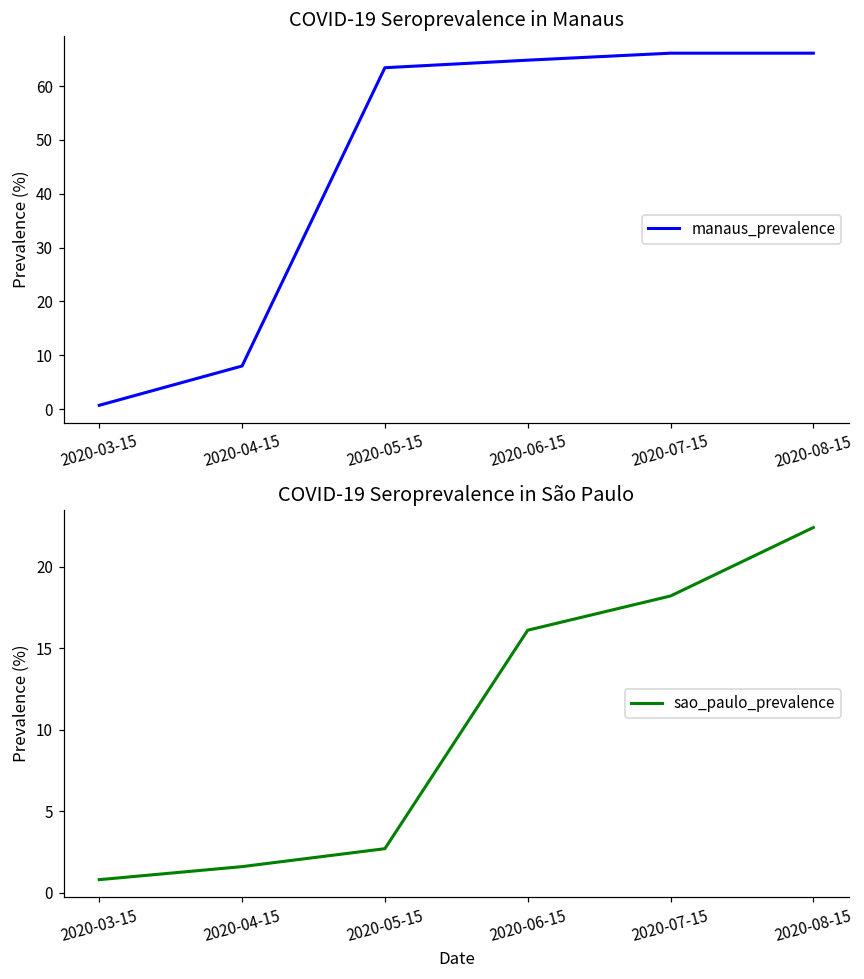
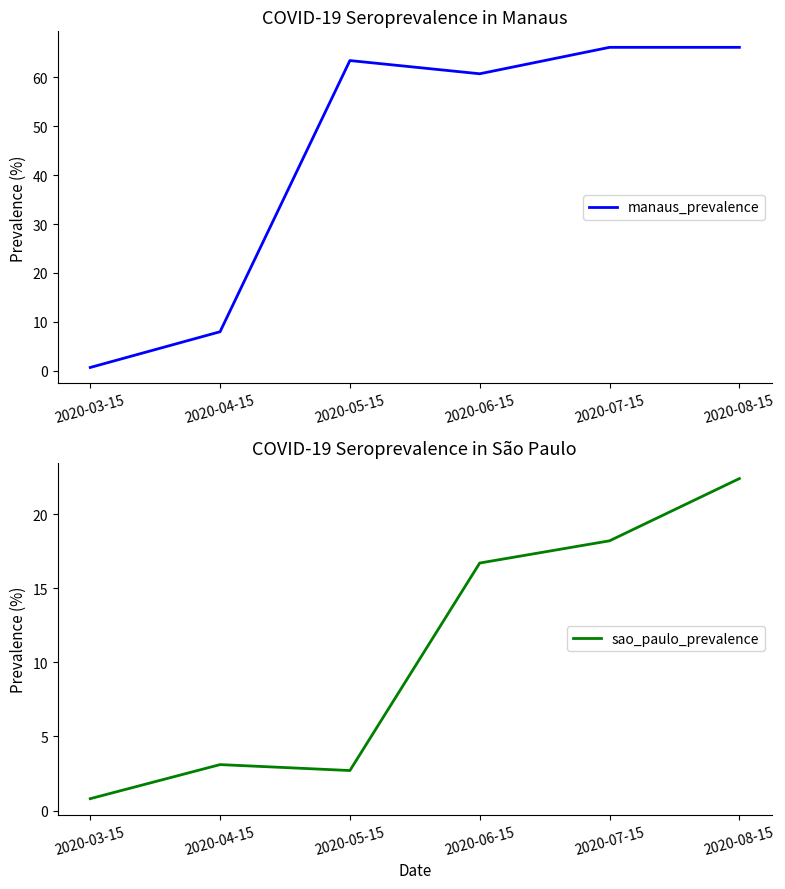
COVID-19 Seroprevalence in Manaus, 2020-06-15: 65 -> 61
COVID-19 Seroprevalence in São Paulo, 2020-04-15: 1.6 -> 3.1
COVID-19 Seroprevalence in São Paulo, 2020-06-15: 16.1 -> 16.7
